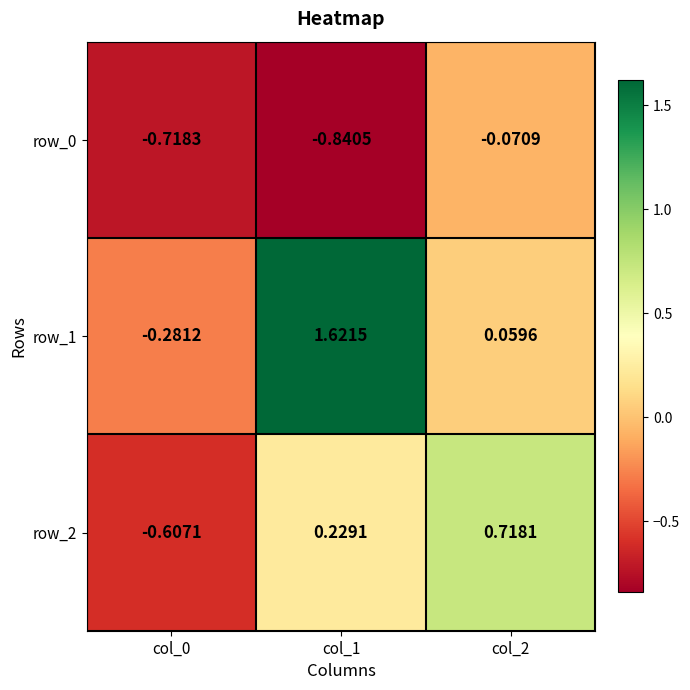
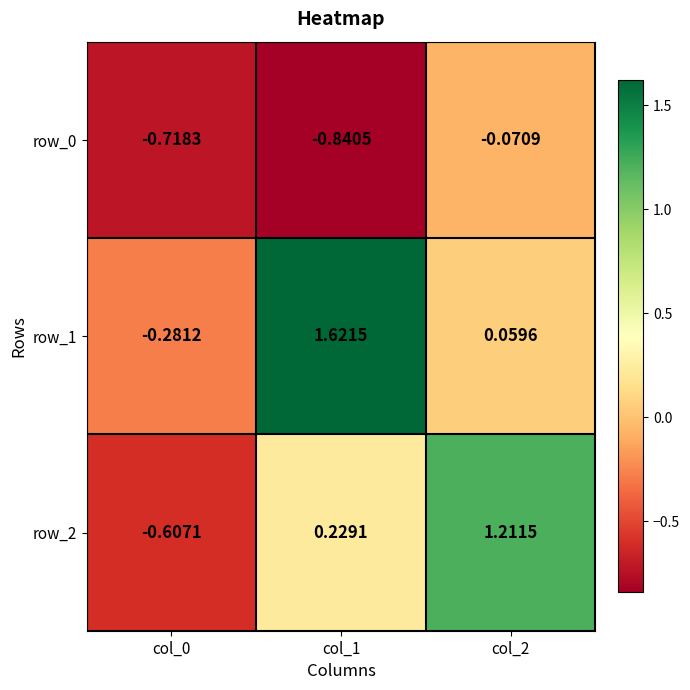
row_2, col_2: 0.7181 -> 1.2115
